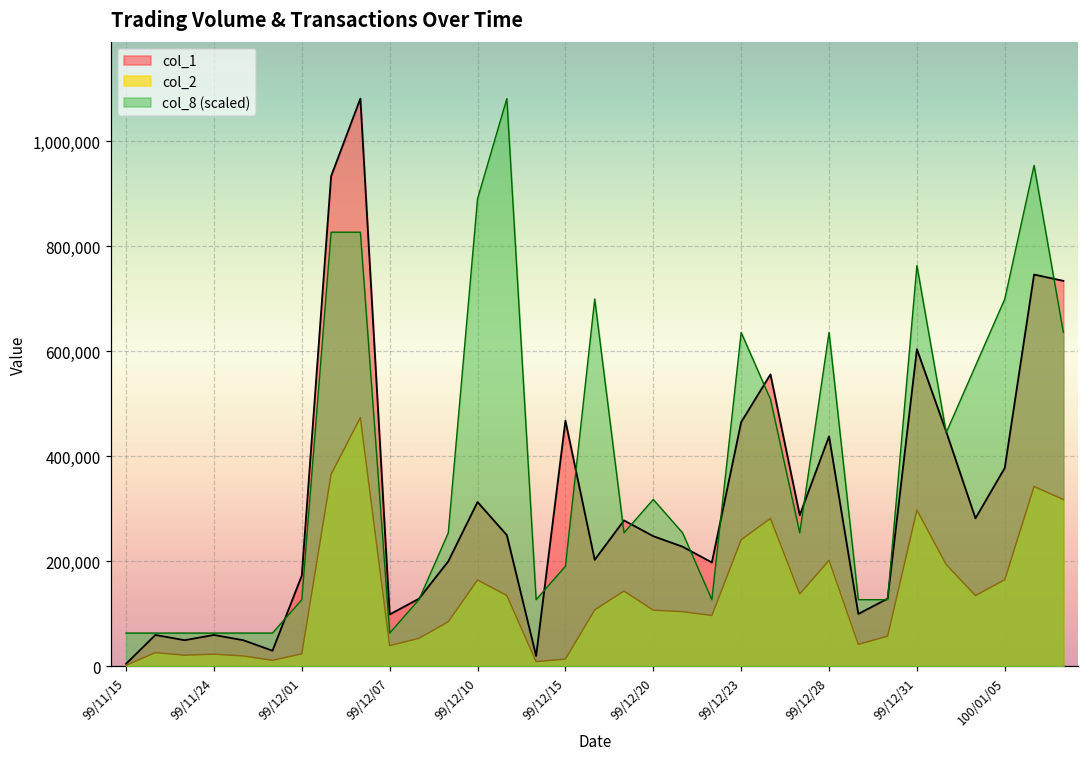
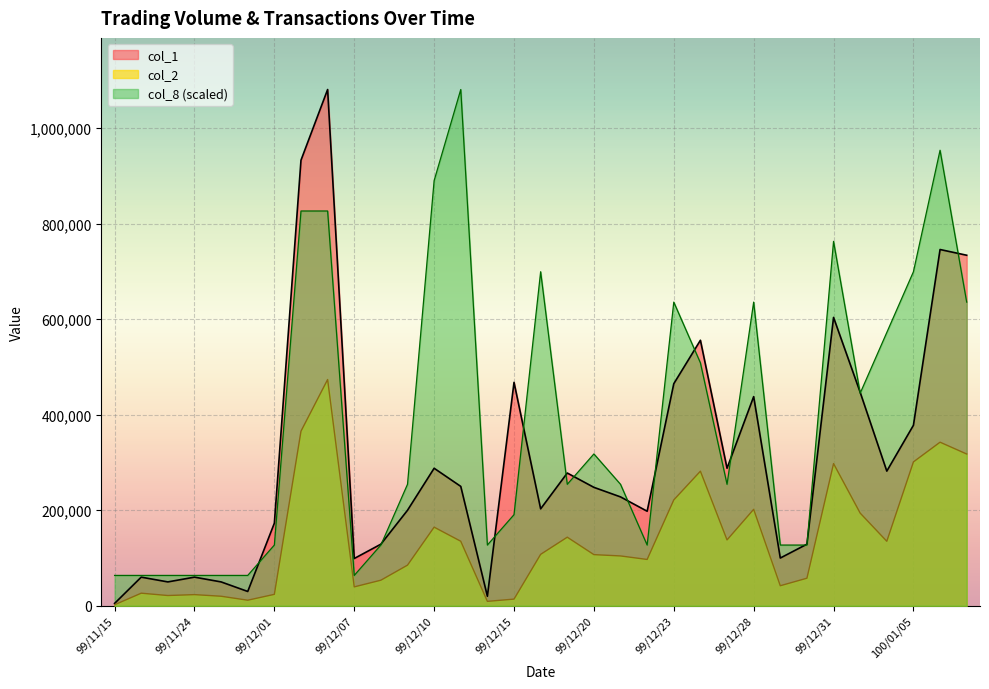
col_1, 99/12/10: 310,000 -> 290,000
col_2, 99/12/23: 240,000 -> 220,000
col_2, 100/01/05: 170,000 -> 300,000
